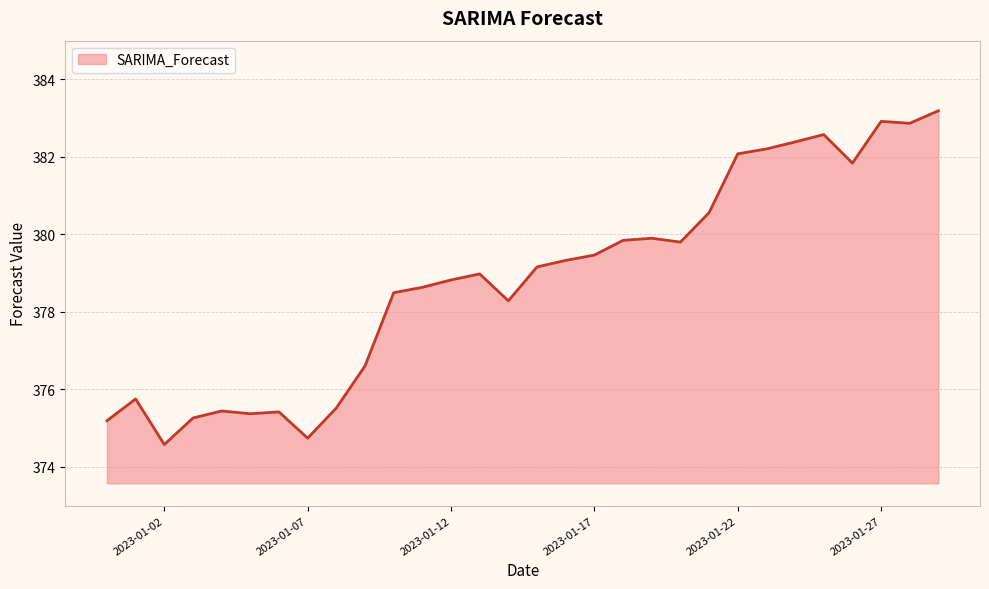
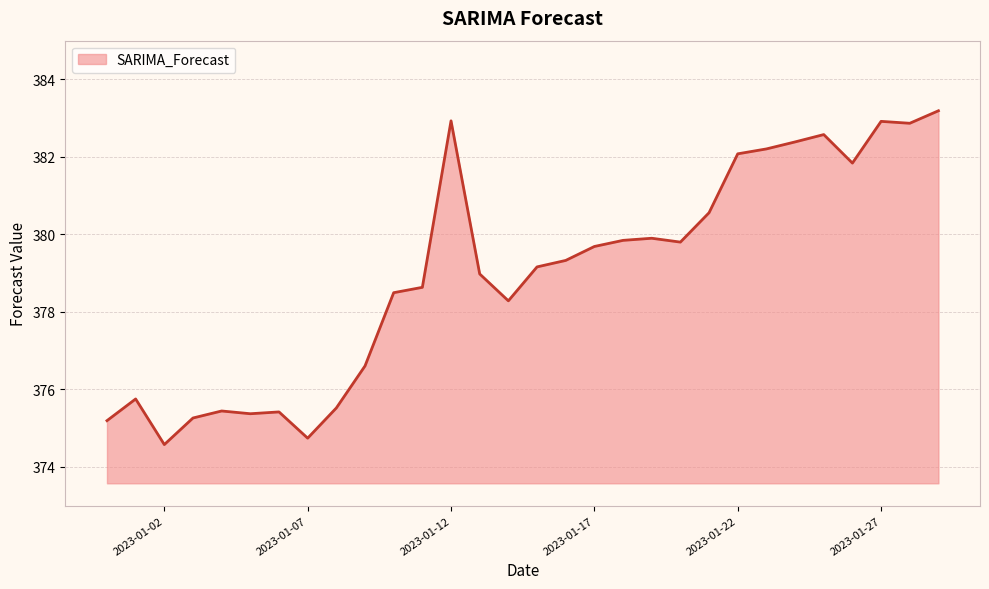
2023-01-12: 378.8 -> 382.9
2023-01-17: 379.5 -> 379.7
